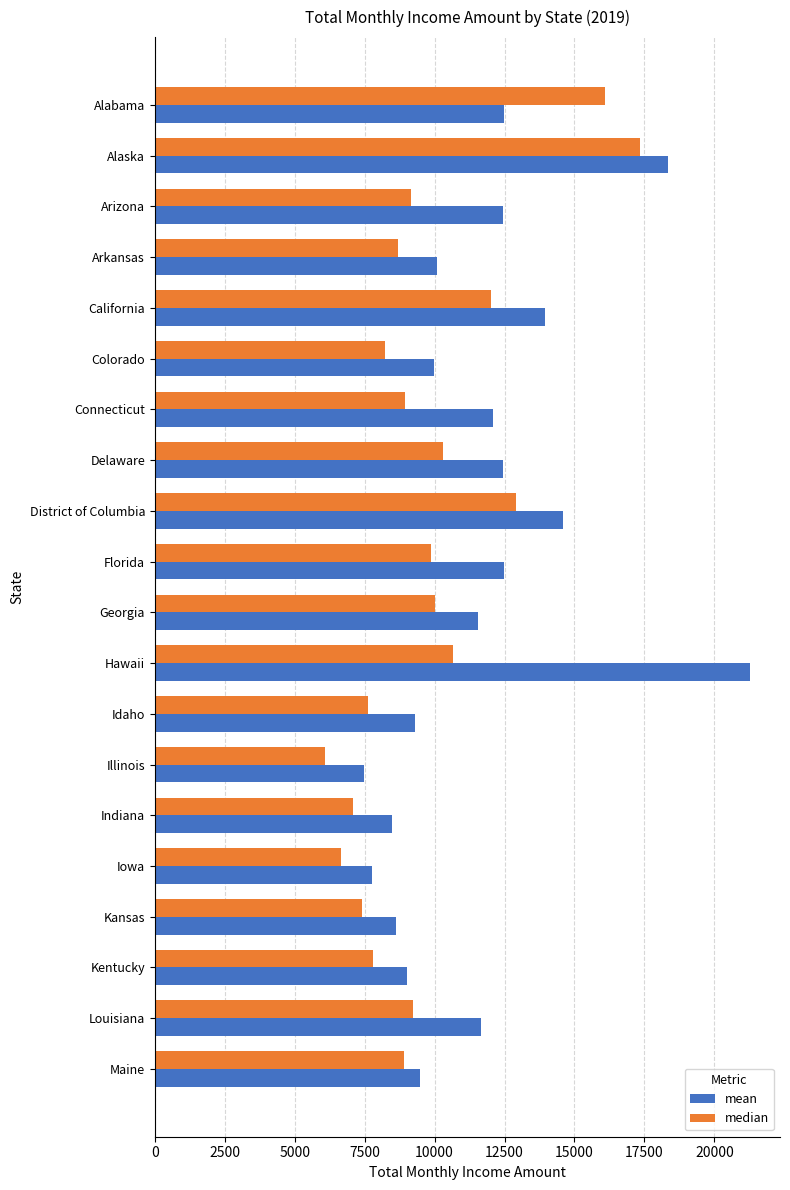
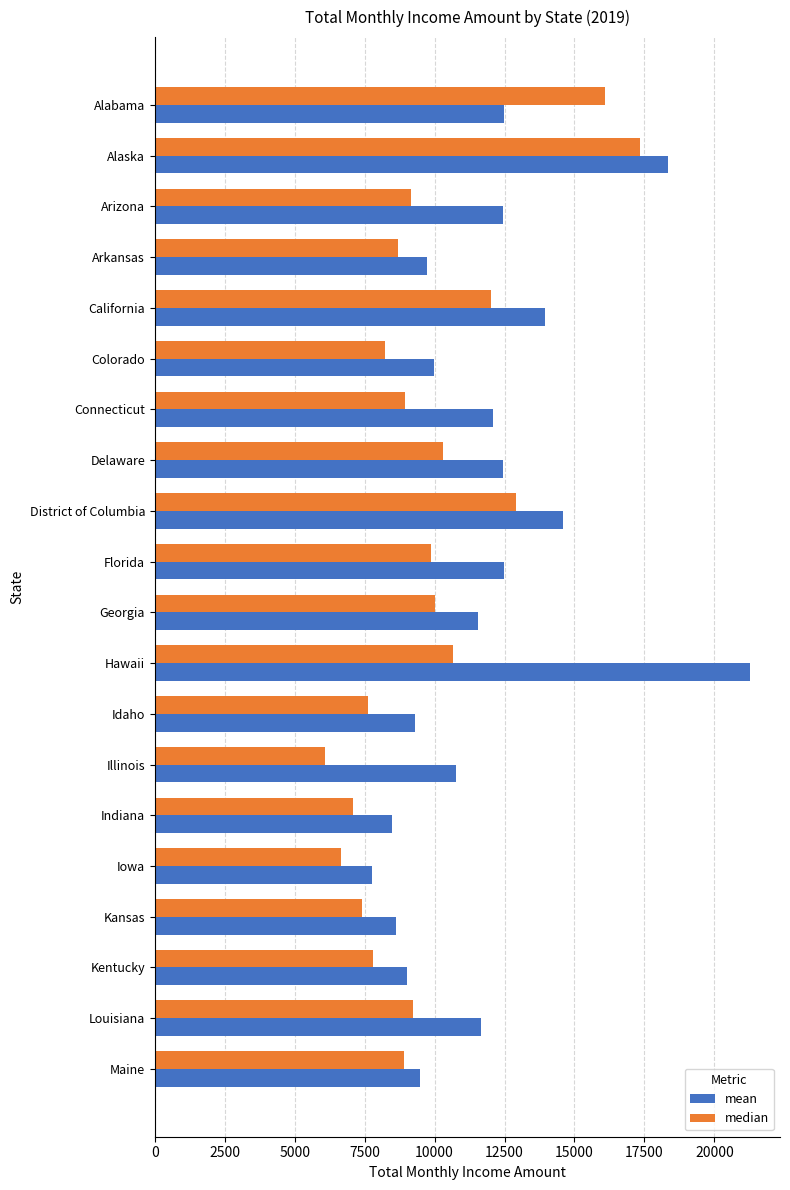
mean, Arkansas: 10100 -> 9700
mean, Illinois: 7500 -> 10800
